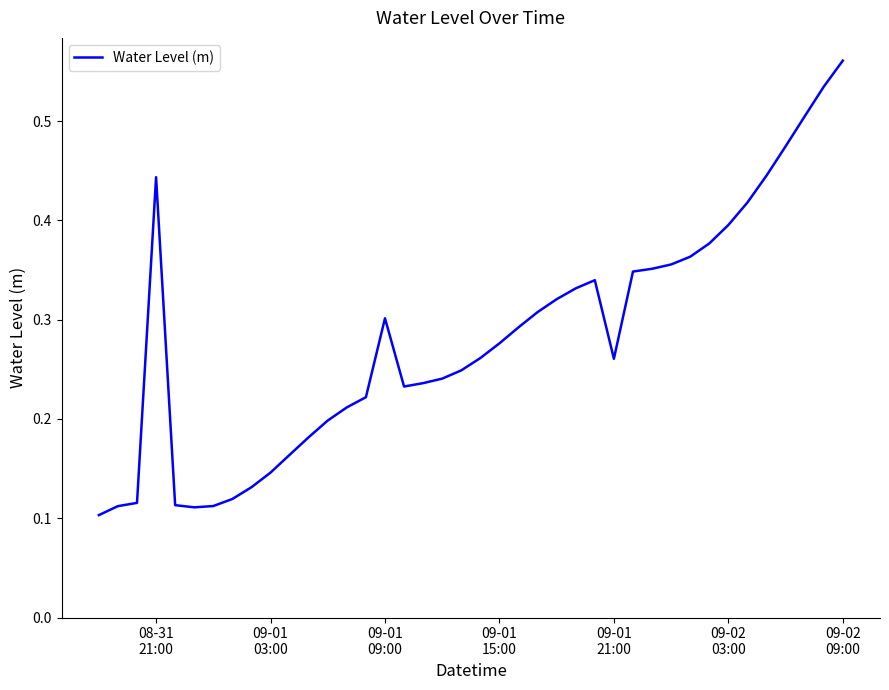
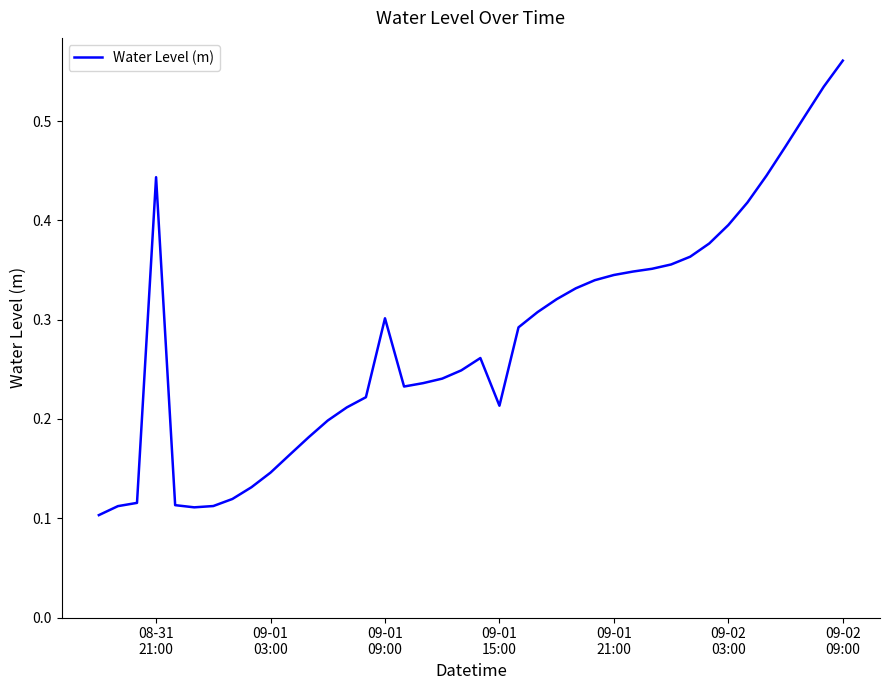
09-01 15:00: 0.28 -> 0.21
09-01 21:00: 0.26 -> 0.34
